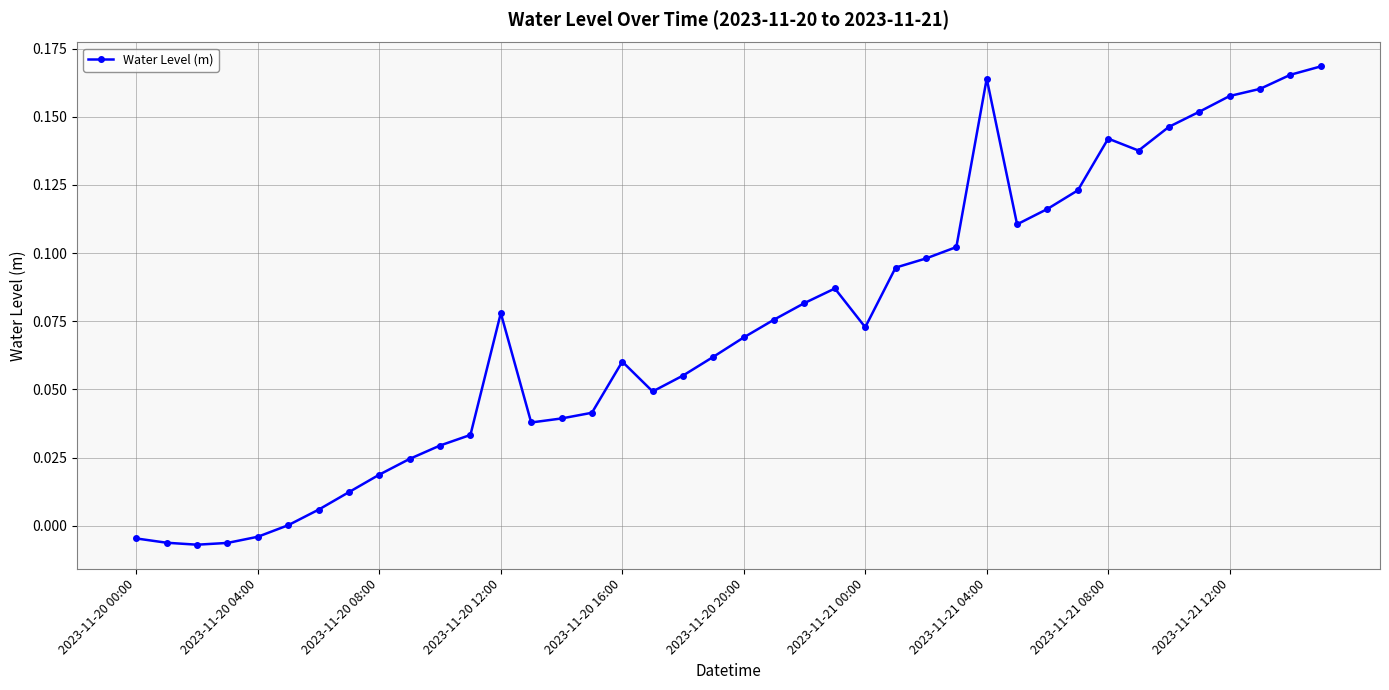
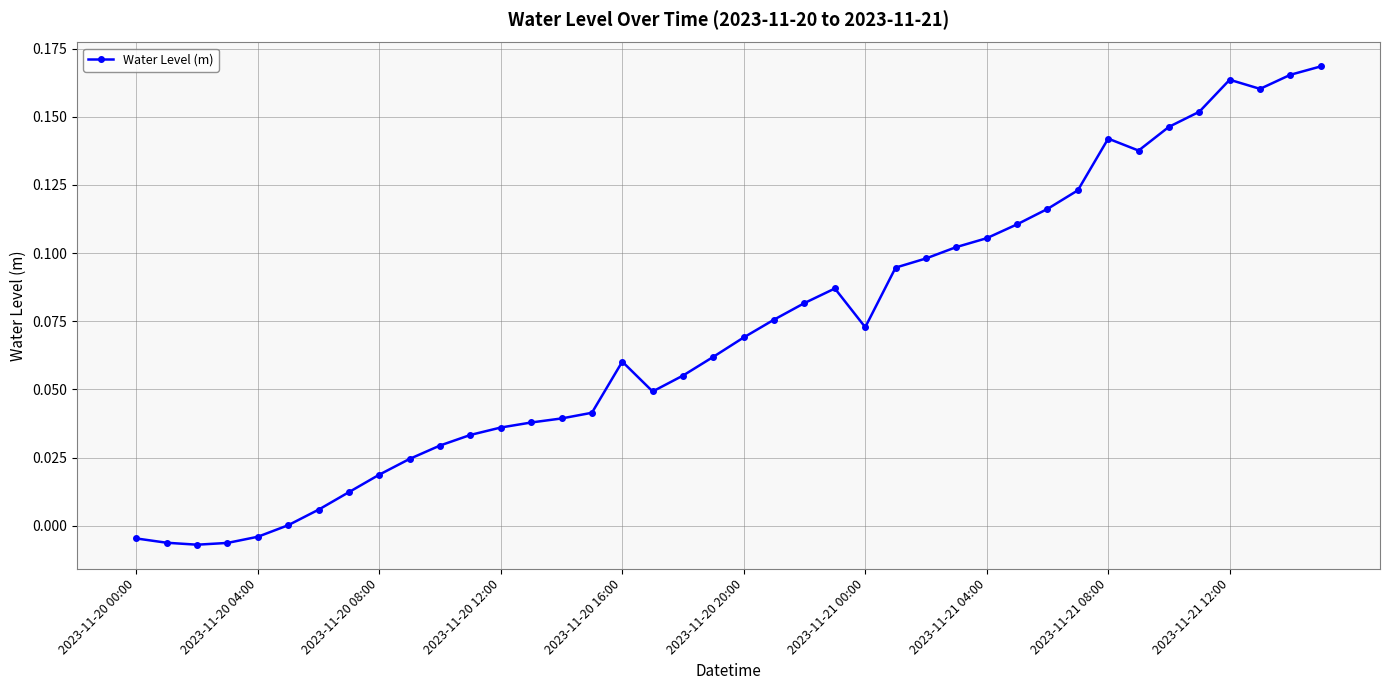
2023-11-20 12:00: 0.078 -> 0.036
2023-11-21 04:00: 0.164 -> 0.105
2023-11-21 12:00: 0.158 -> 0.164
